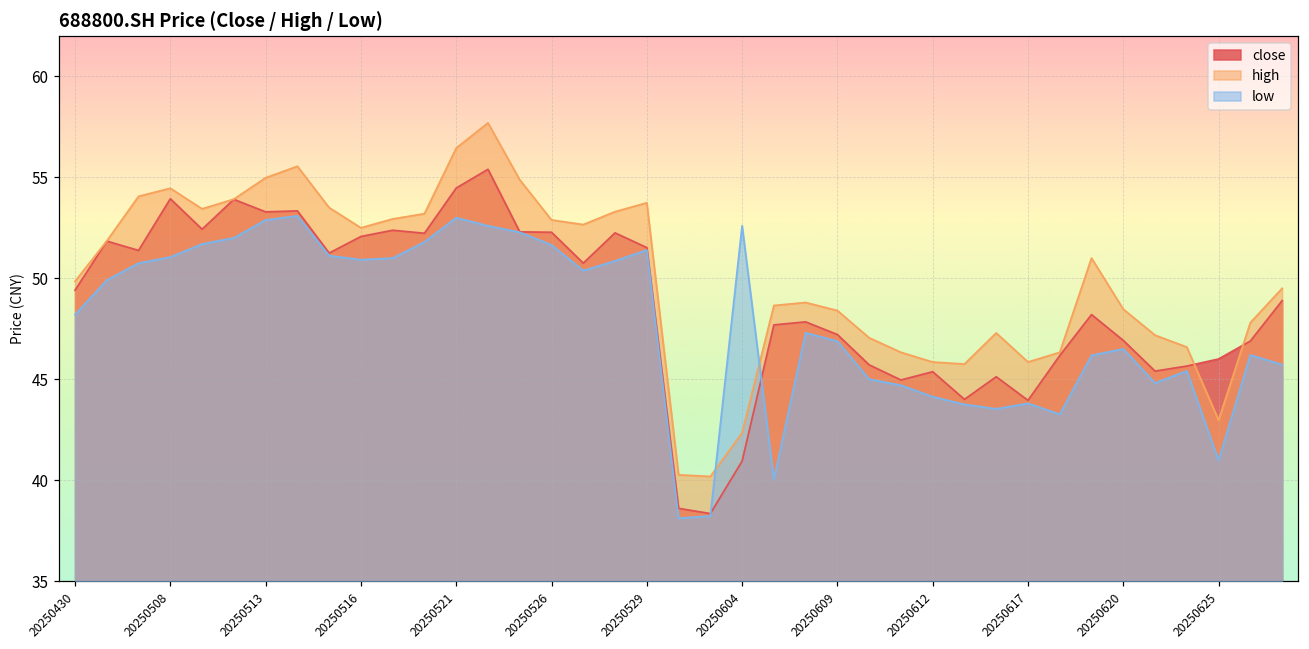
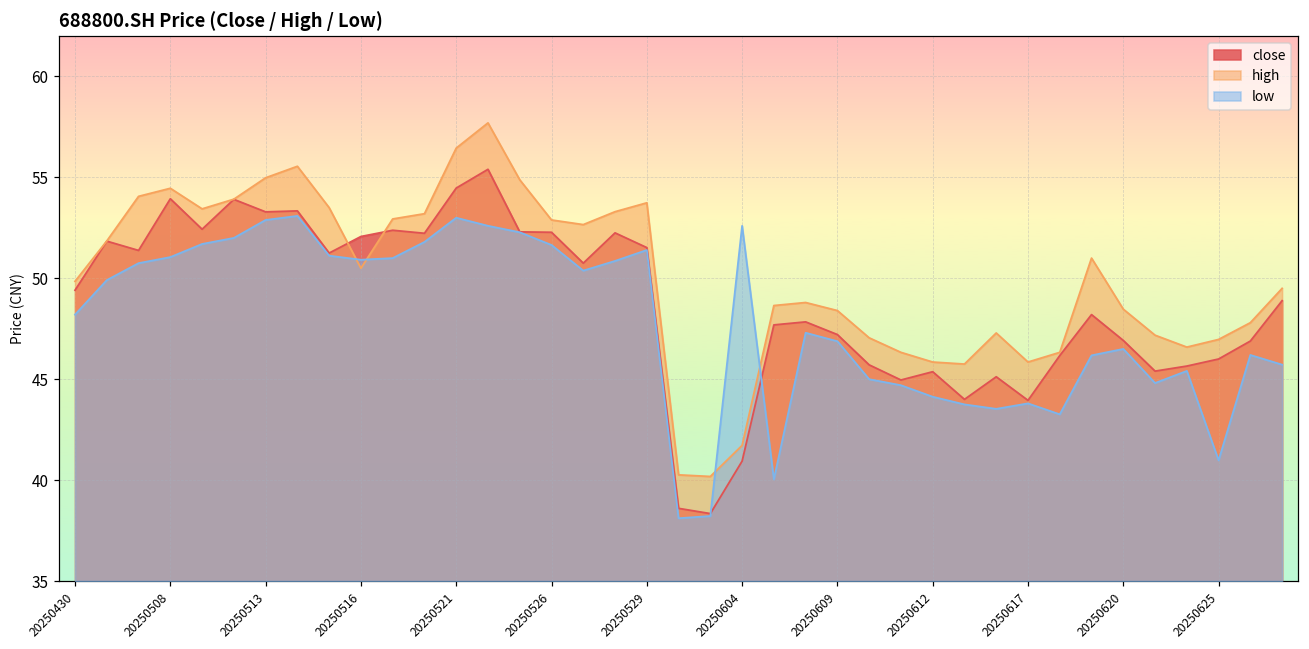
high, 20250516: 52.5 -> 50.5
high, 20250604: 42.3 -> 41.7
high, 20250625: 43.0 -> 47.0
